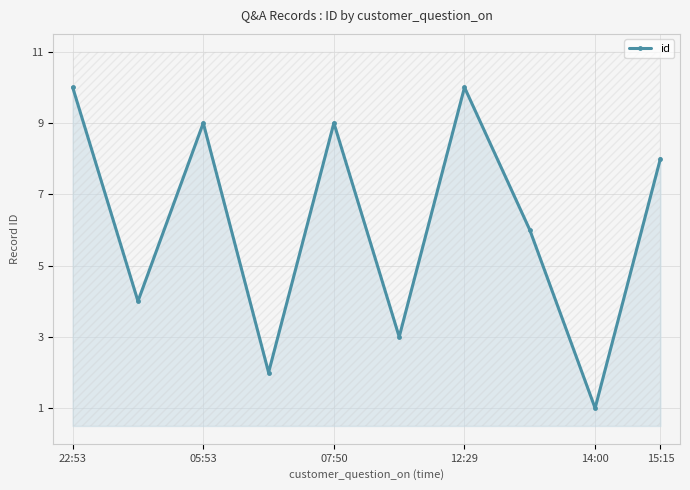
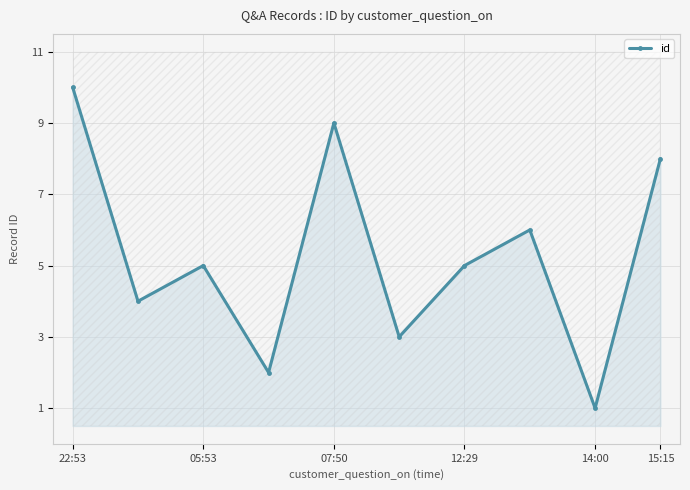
id, 05:53: 9 -> 5
id, 12:29: 10 -> 5
